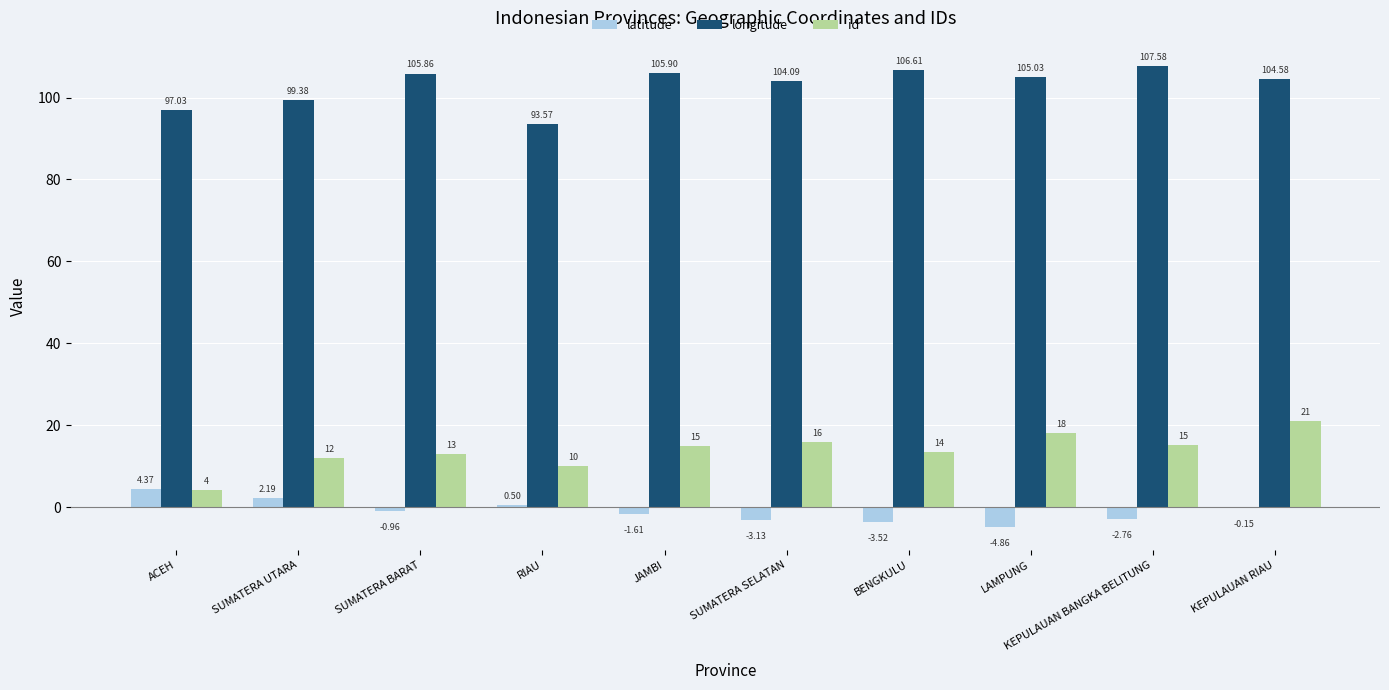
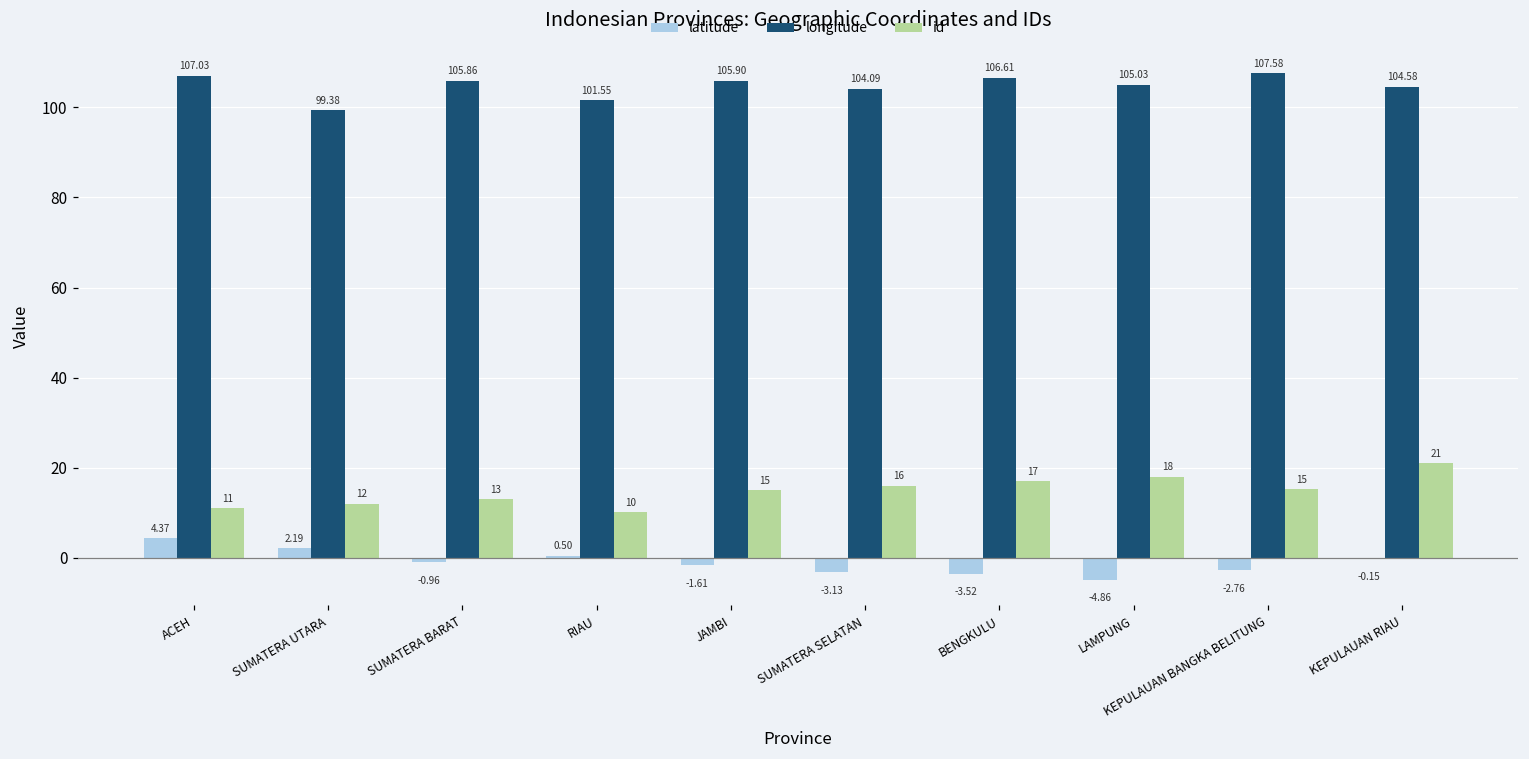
longitude, ACEH: 97.03 -> 107.03
id, ACEH: 4 -> 11
longitude, RIAU: 93.57 -> 101.55
id, BENGKULU: 14 -> 17
